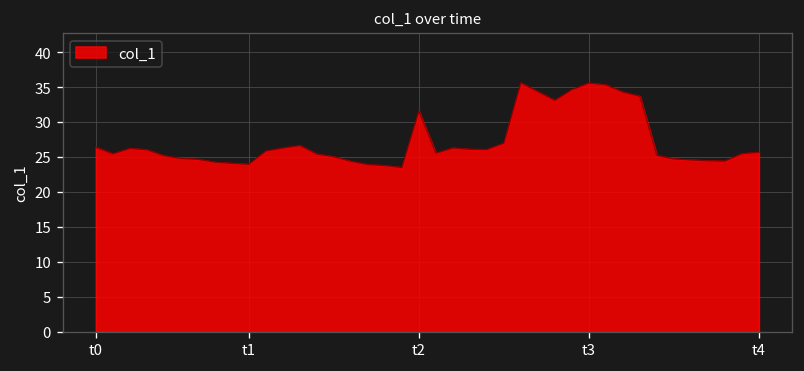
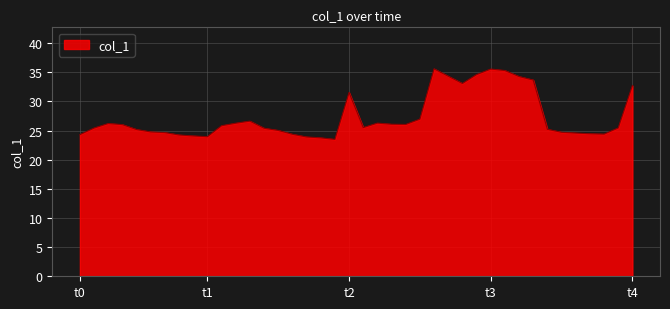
t0: 26 -> 24
t4: 26 -> 33
